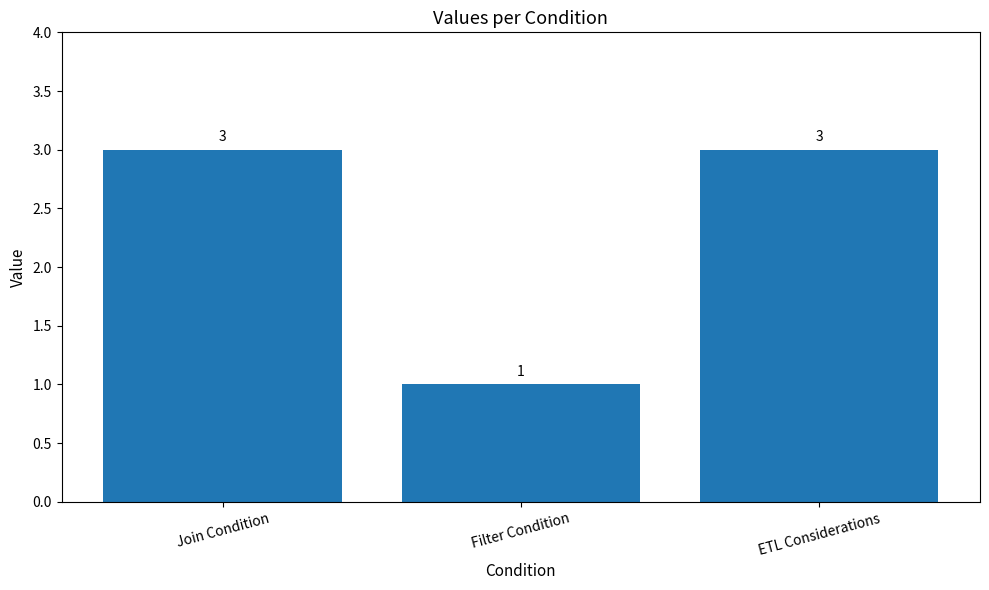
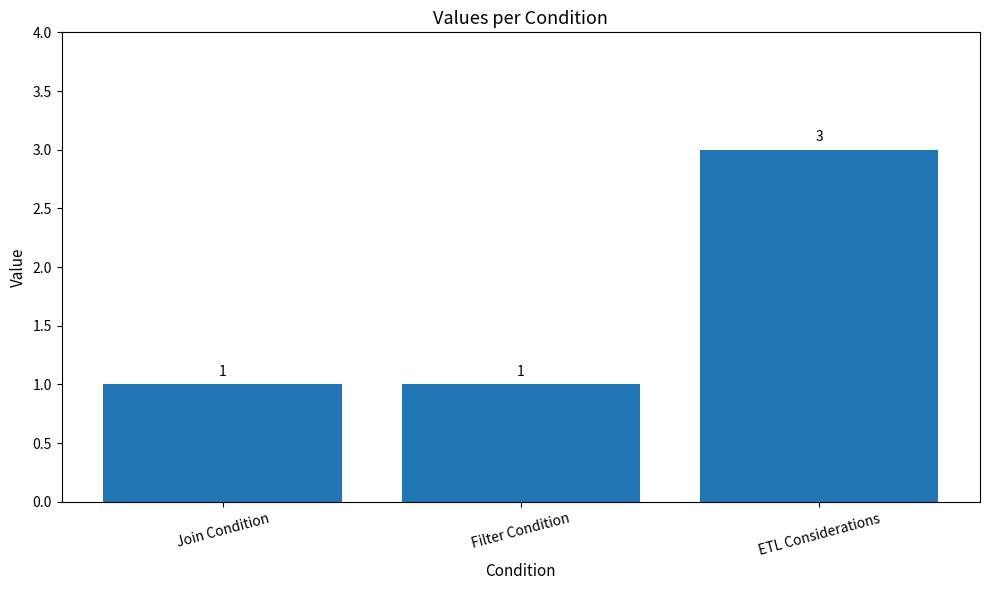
Join Condition: 3 -> 1
